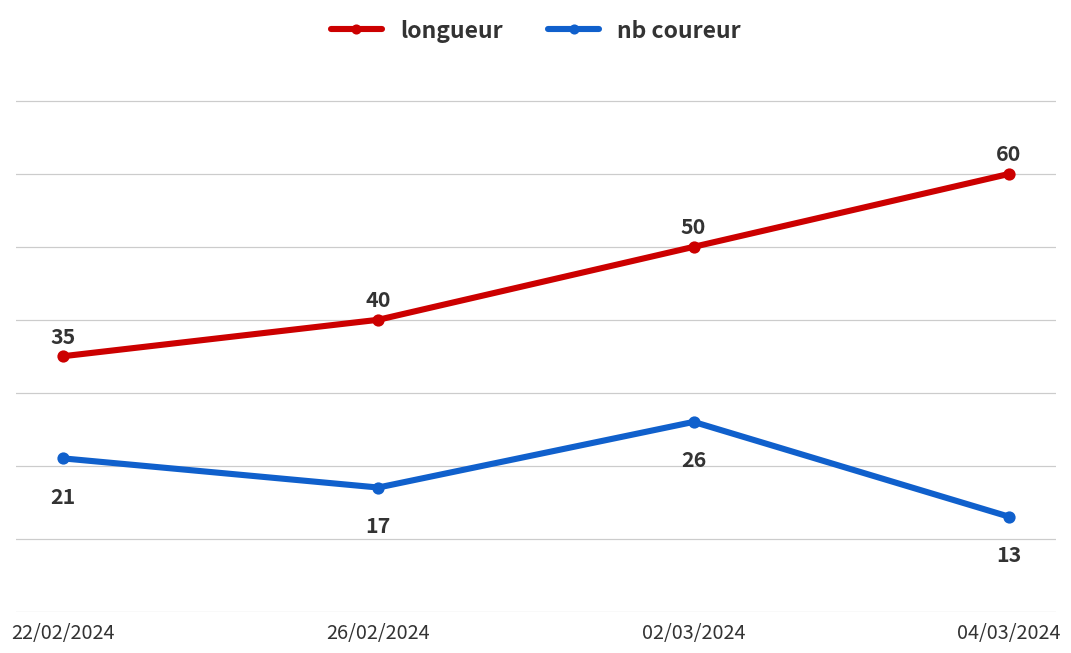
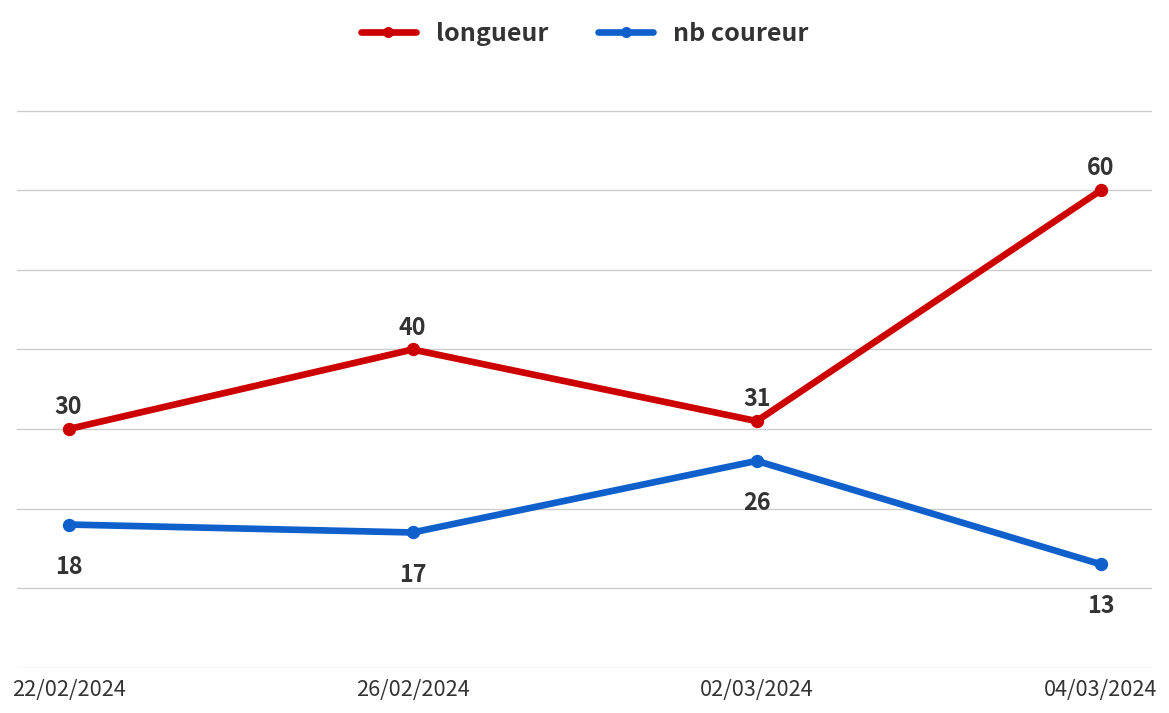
longueur, 22/02/2024: 35 -> 30
nb coureur, 22/02/2024: 21 -> 18
longueur, 02/03/2024: 50 -> 31
